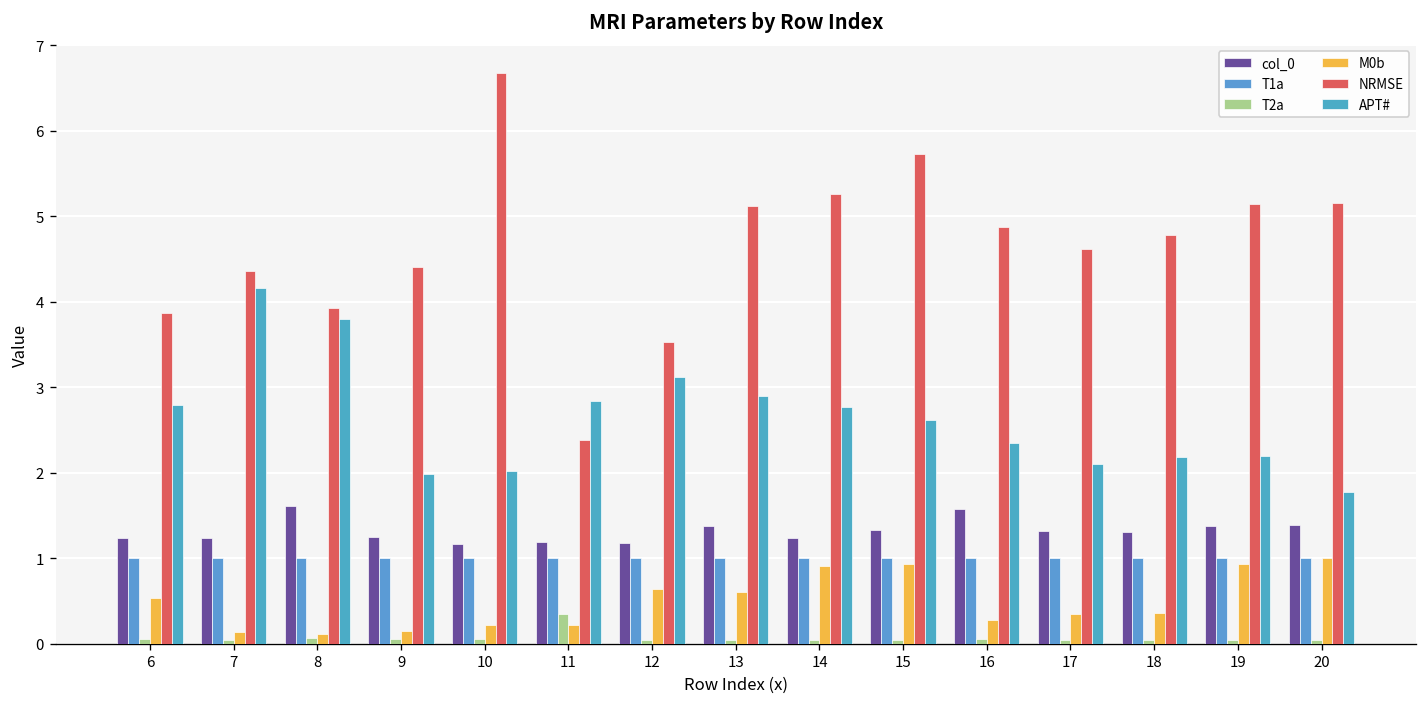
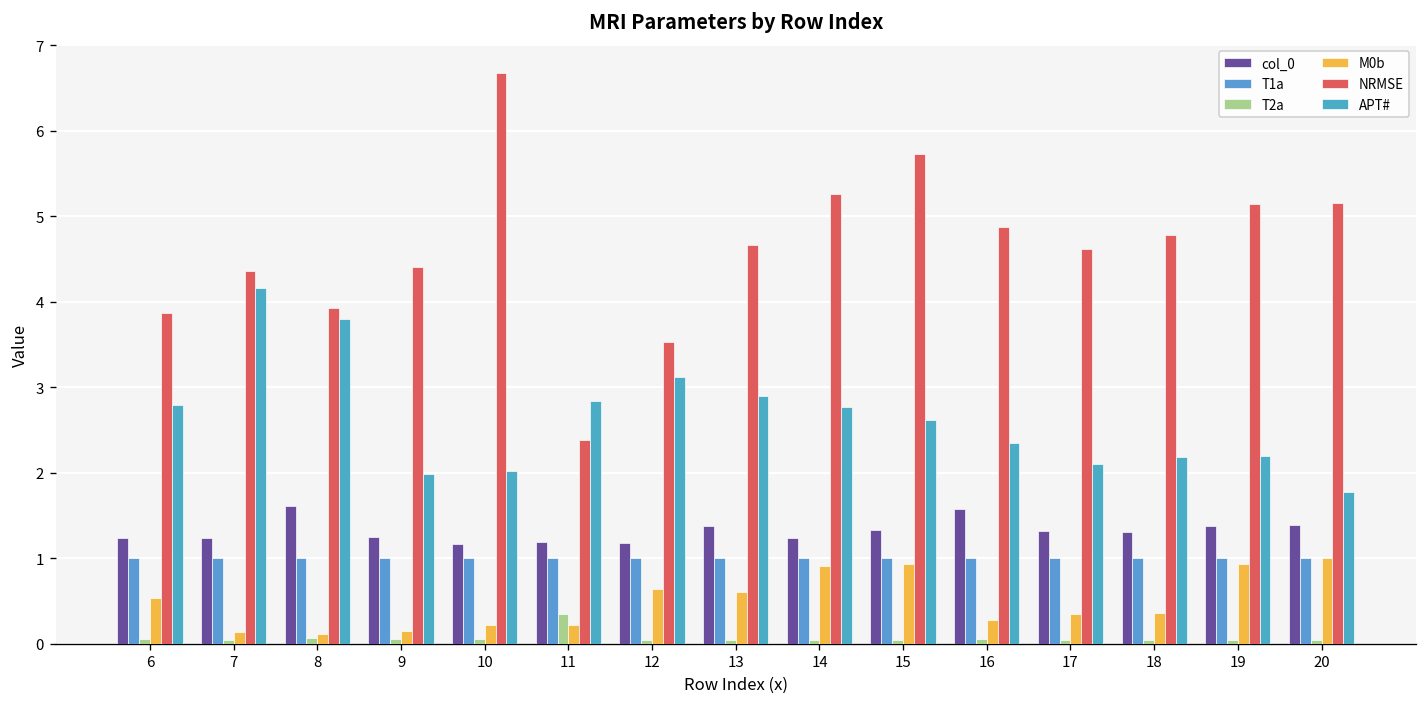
NRMSE, 13: 5.1 -> 4.7
